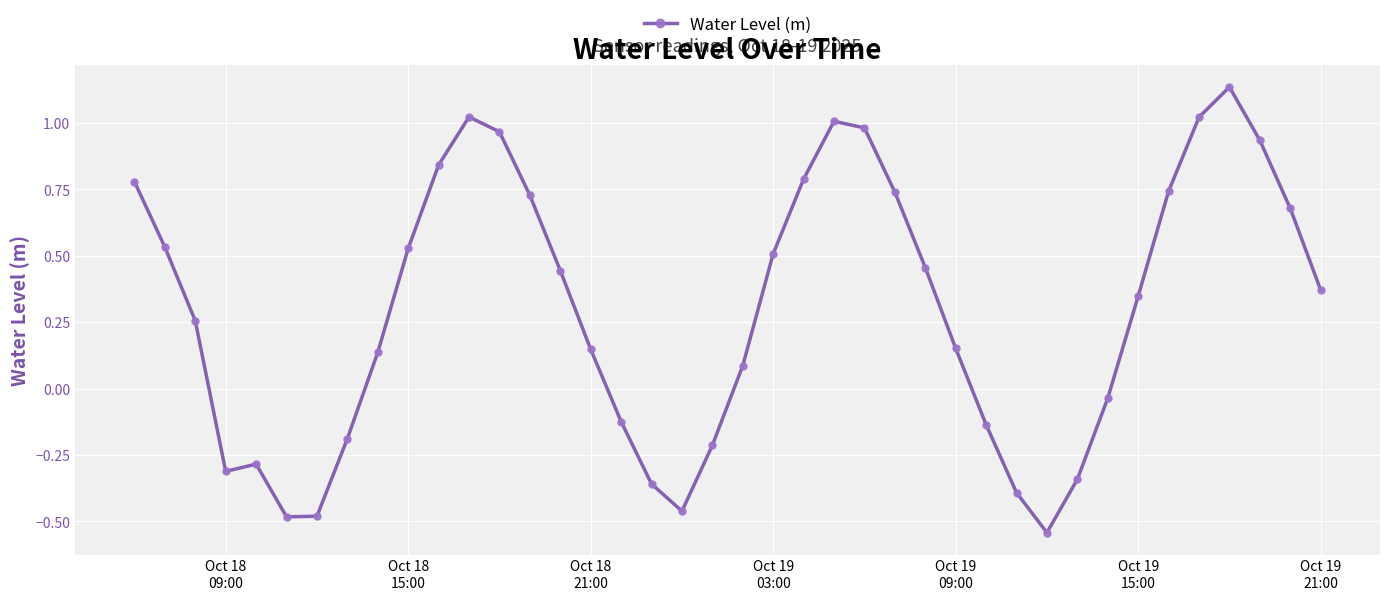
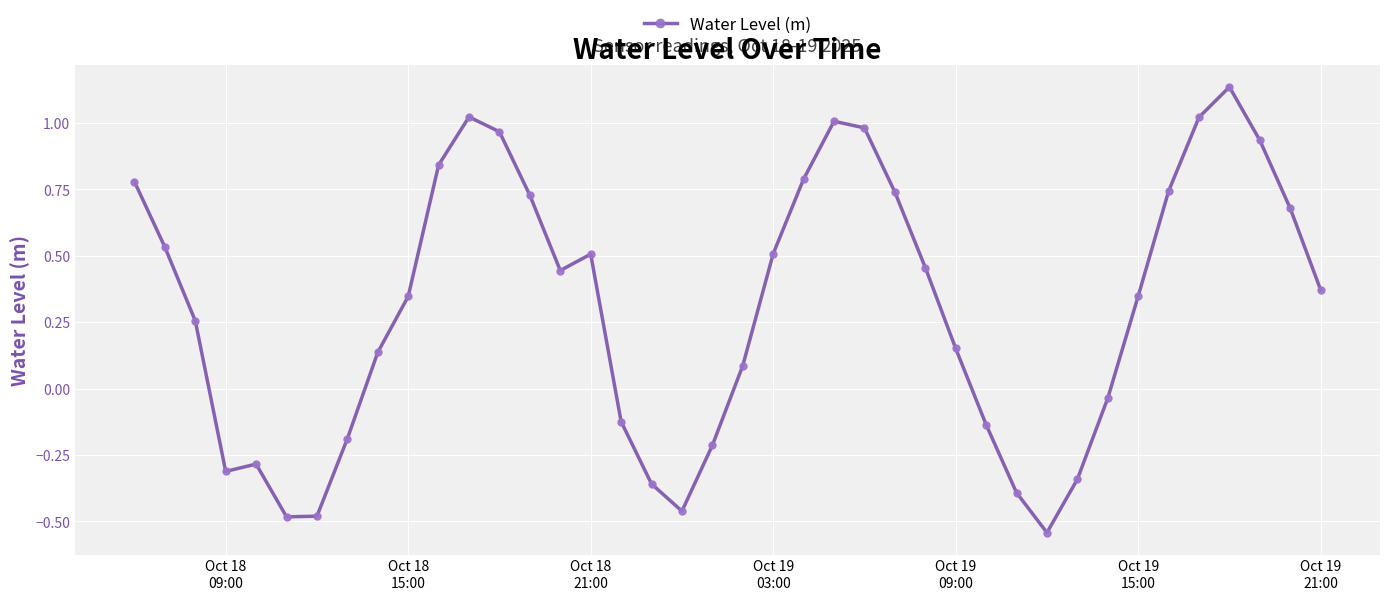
Oct 18 15:00: 0.53 -> 0.35
Oct 18 21:00: 0.15 -> 0.51
